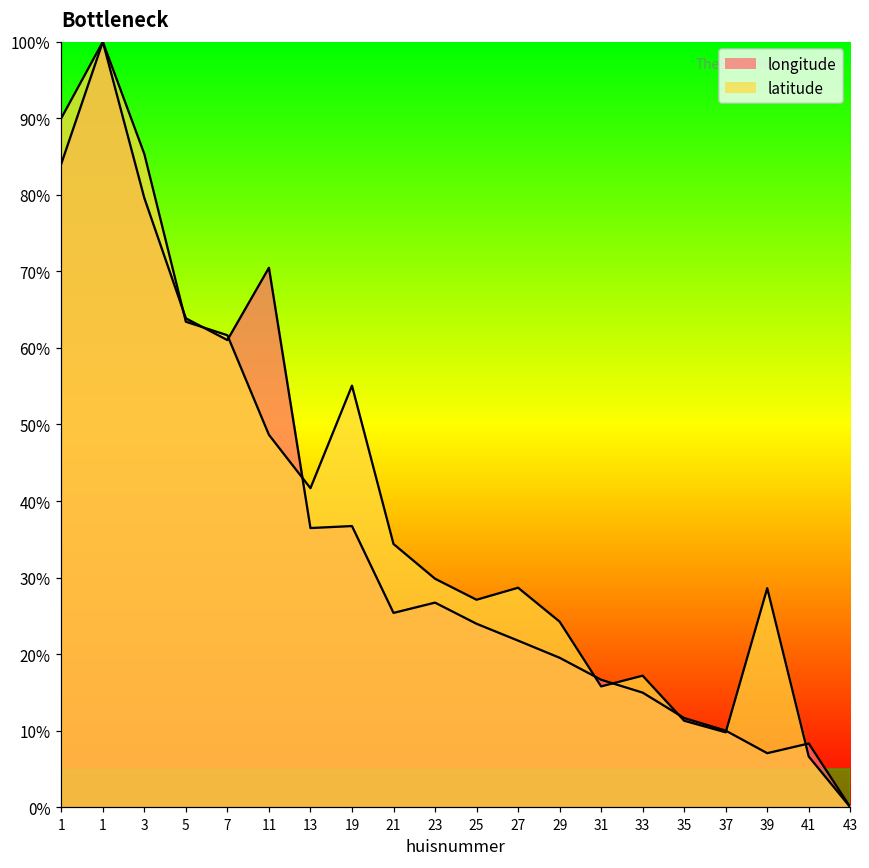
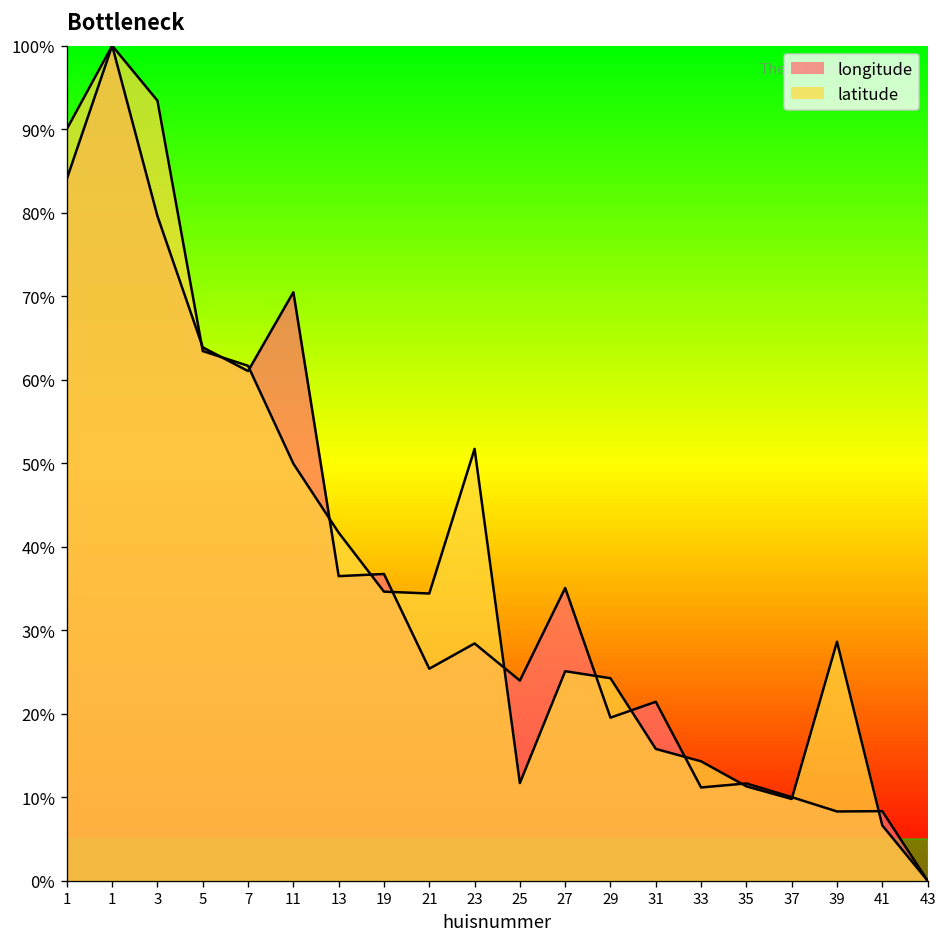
latitude, 3: 85% -> 93%
latitude, 11: 49% -> 50%
latitude, 19: 55% -> 35%
longitude, 23: 27% -> 28%
latitude, 23: 30% -> 52%
latitude, 25: 27% -> 12%
longitude, 27: 22% -> 35%
latitude, 27: 29% -> 25%
longitude, 31: 17% -> 21%
longitude, 33: 15% -> 11%
latitude, 33: 17% -> 14%
longitude, 39: 7% -> 8%
